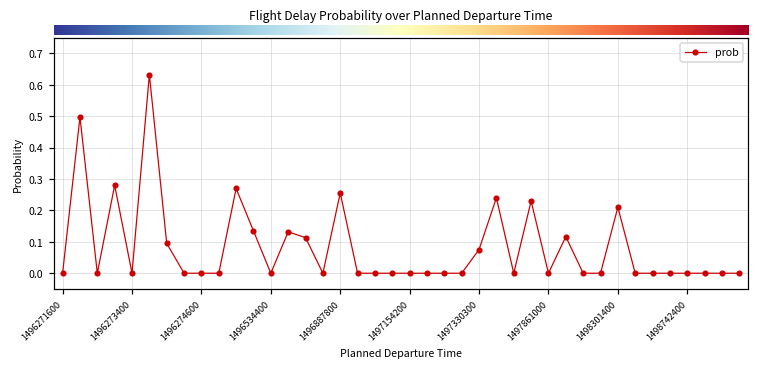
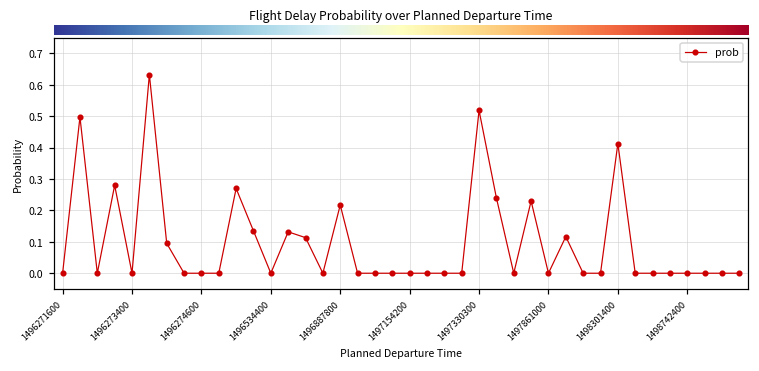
1496887800: 0.26 -> 0.22
1497330300: 0.08 -> 0.52
1498301400: 0.21 -> 0.41
